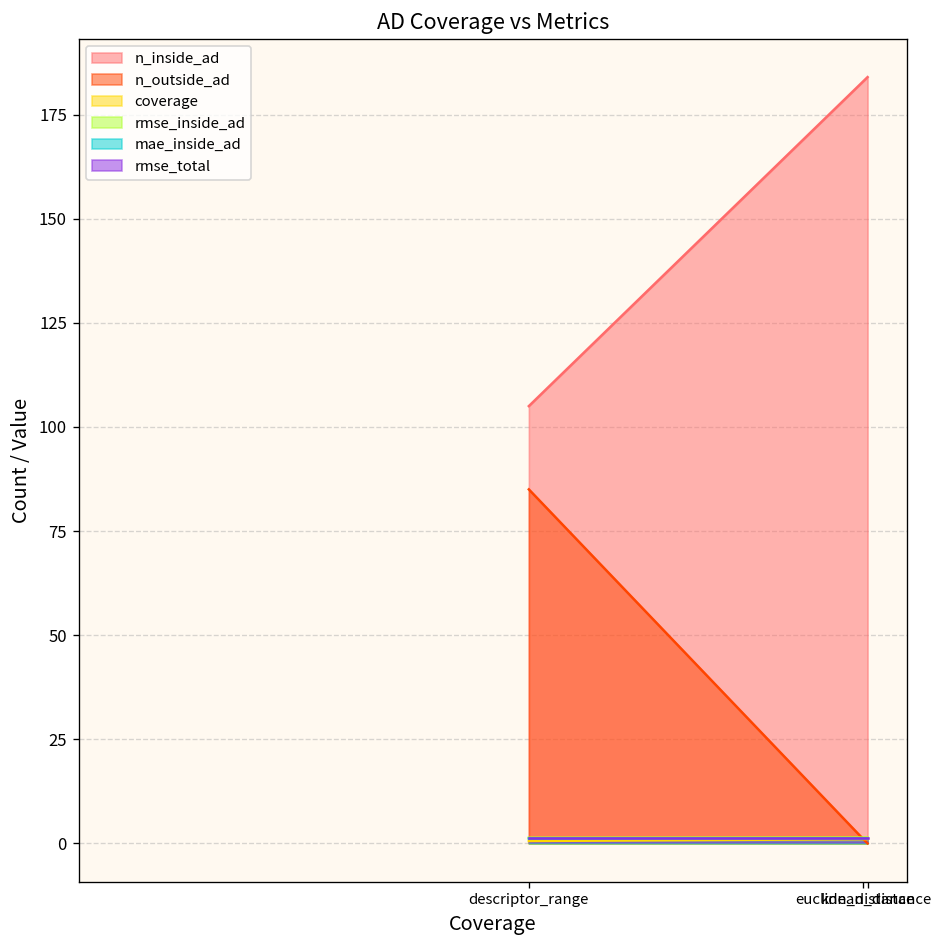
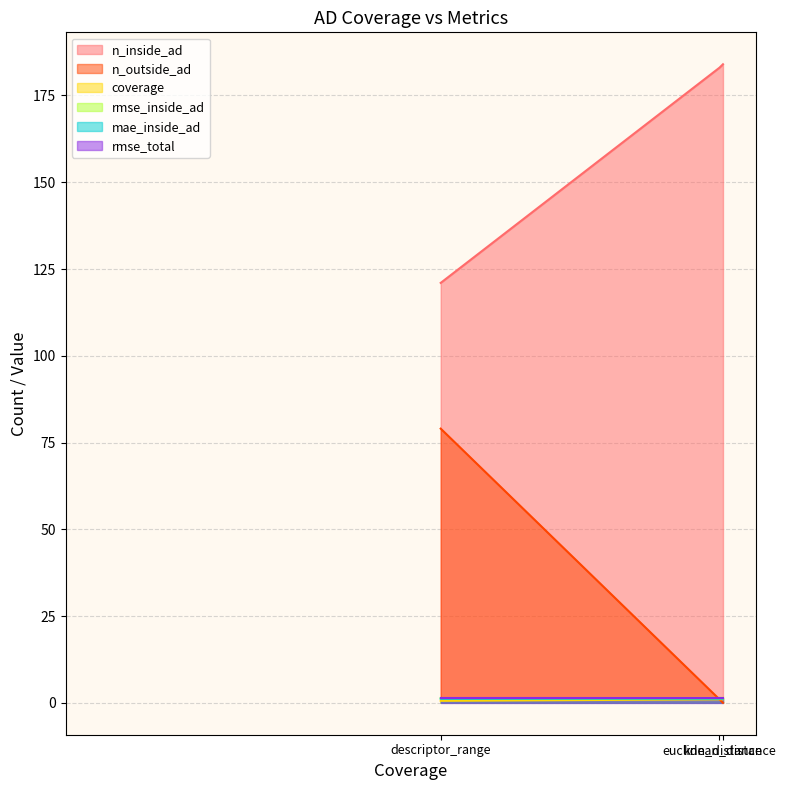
n_inside_ad, descriptor_range: 105 -> 121
n_outside_ad, descriptor_range: 85 -> 79
